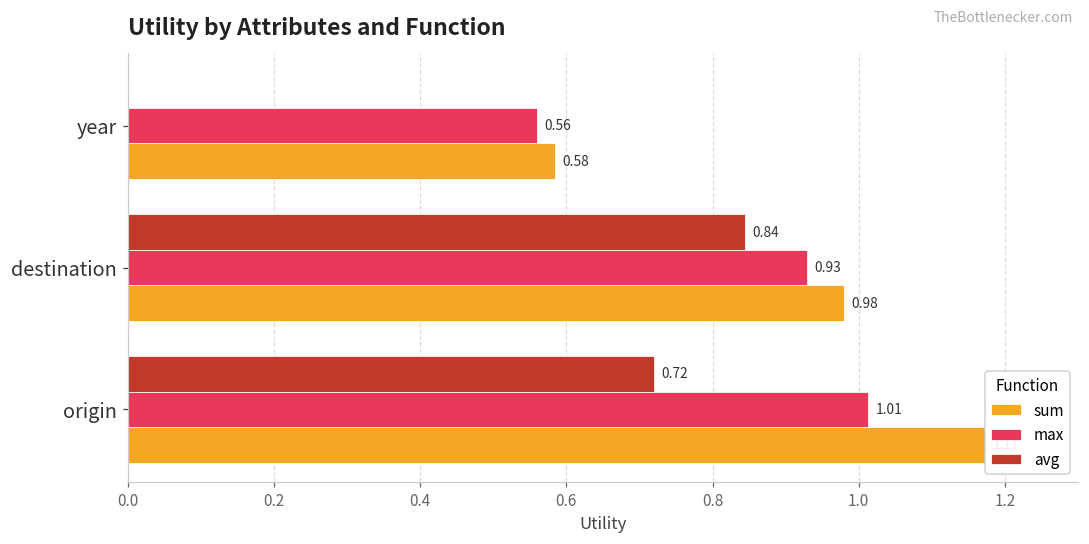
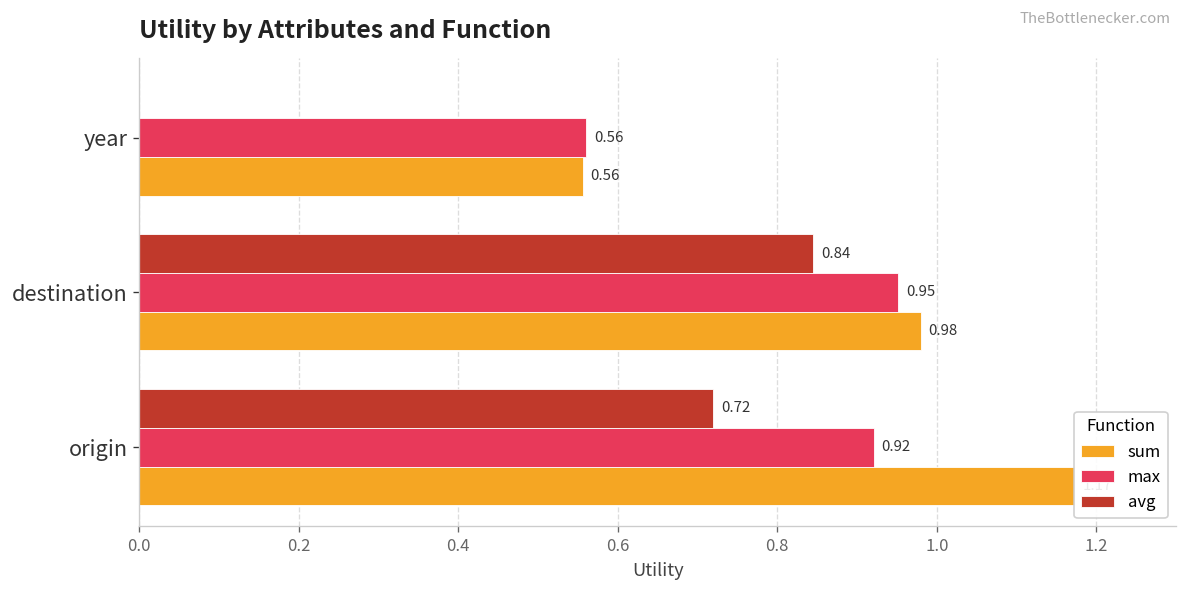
sum, year: 0.58 -> 0.56
max, destination: 0.93 -> 0.95
max, origin: 1.01 -> 0.92
